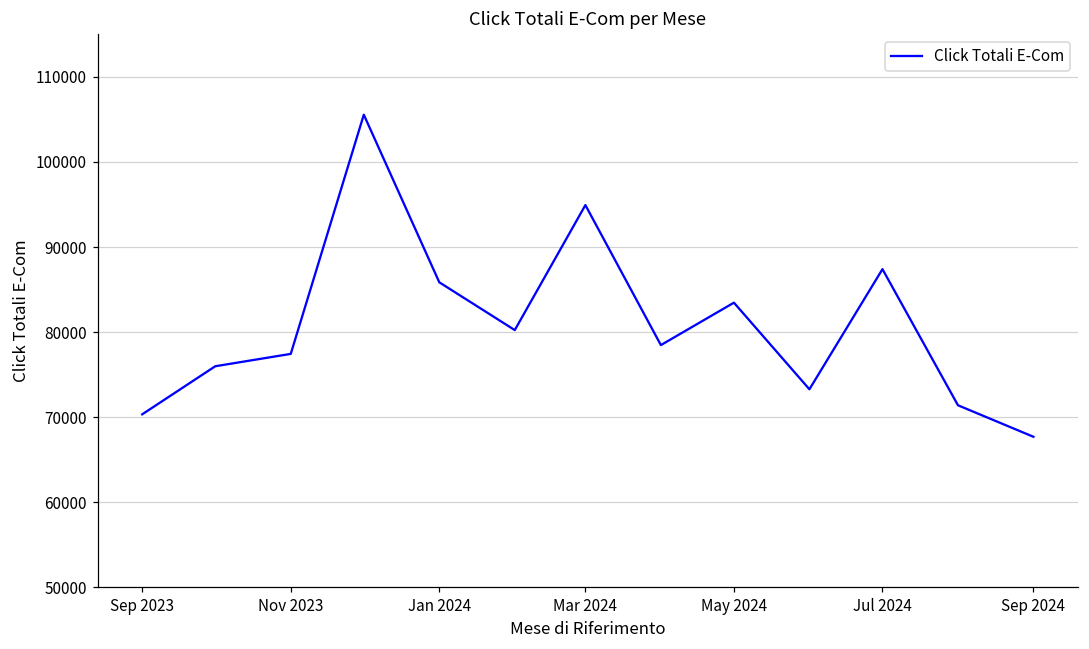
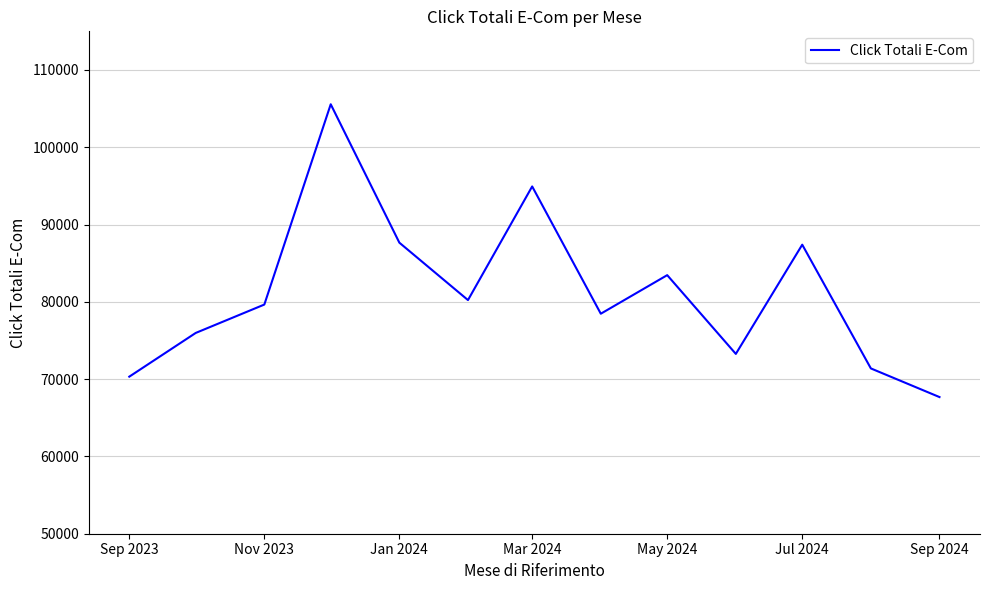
Nov 2023: 77000 -> 80000
Jan 2024: 86000 -> 88000
